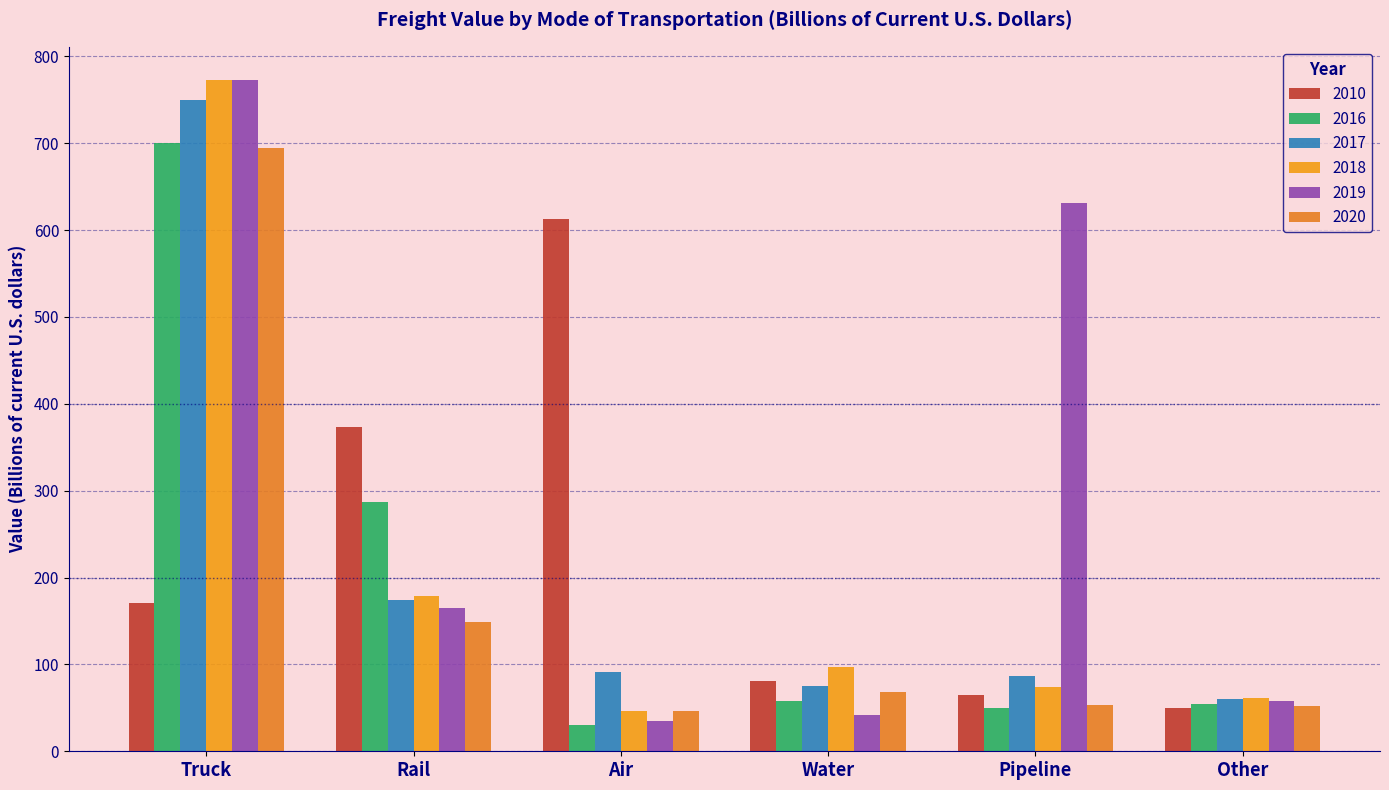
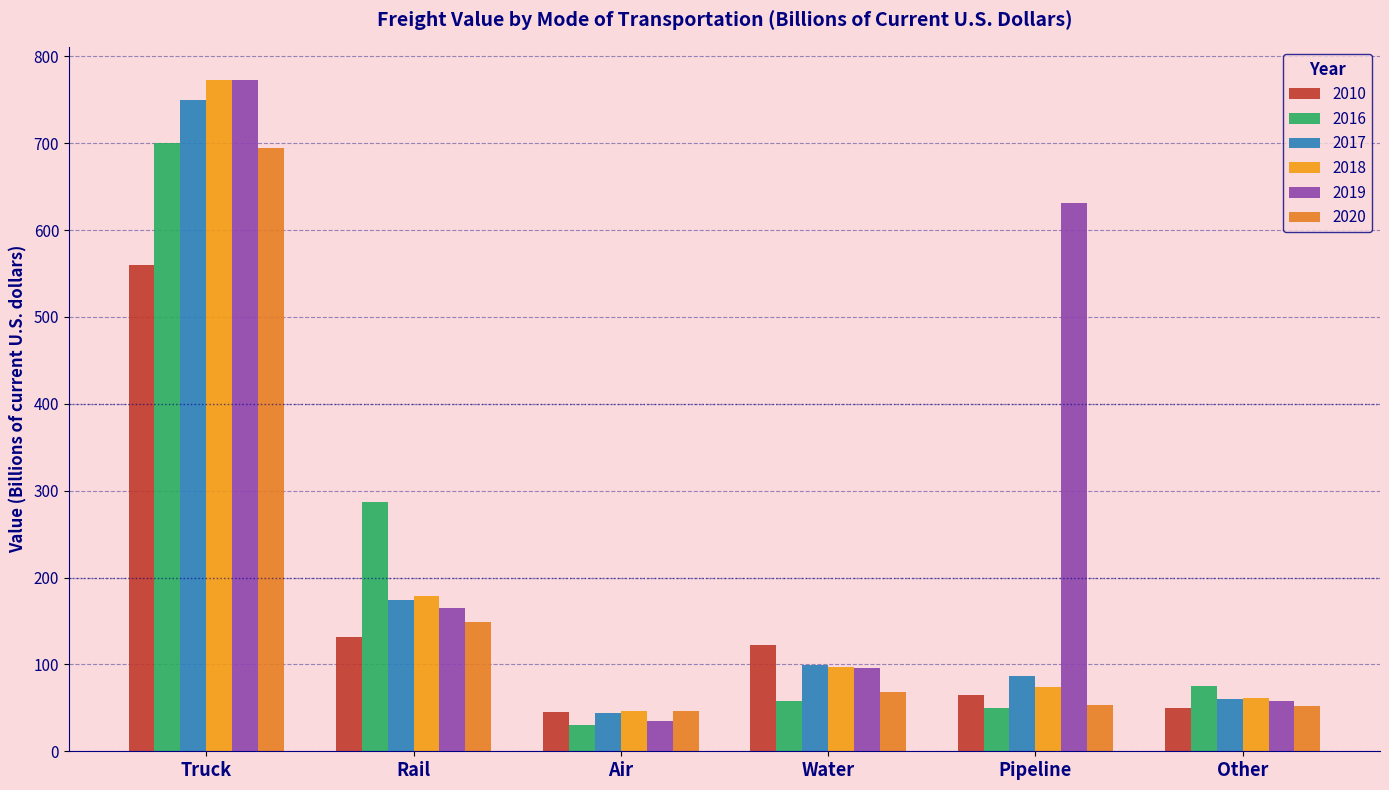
2010, Truck: 170 -> 560
2010, Rail: 370 -> 130
2010, Air: 610 -> 50
2017, Air: 90 -> 40
2010, Water: 80 -> 120
2017, Water: 80 -> 100
2019, Water: 40 -> 100
2016, Other: 50 -> 80
